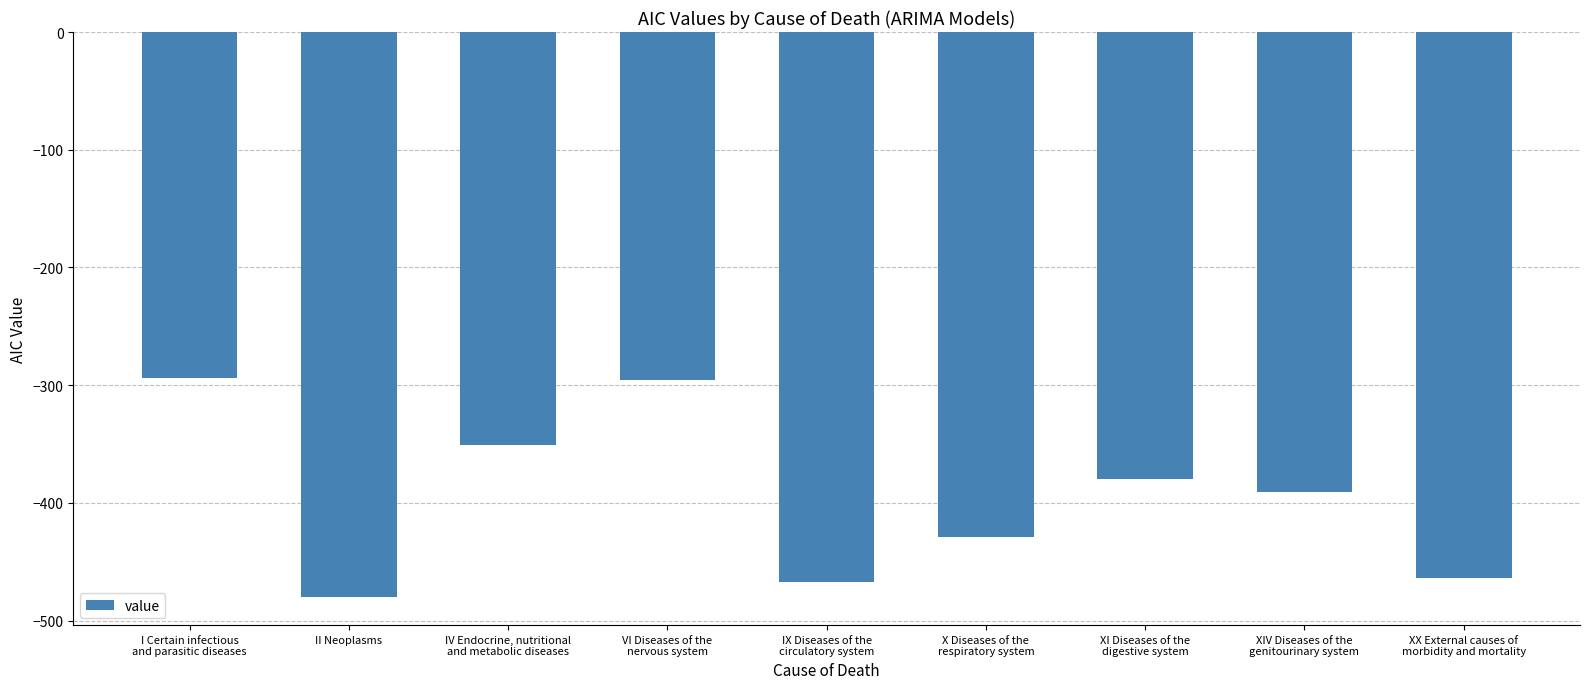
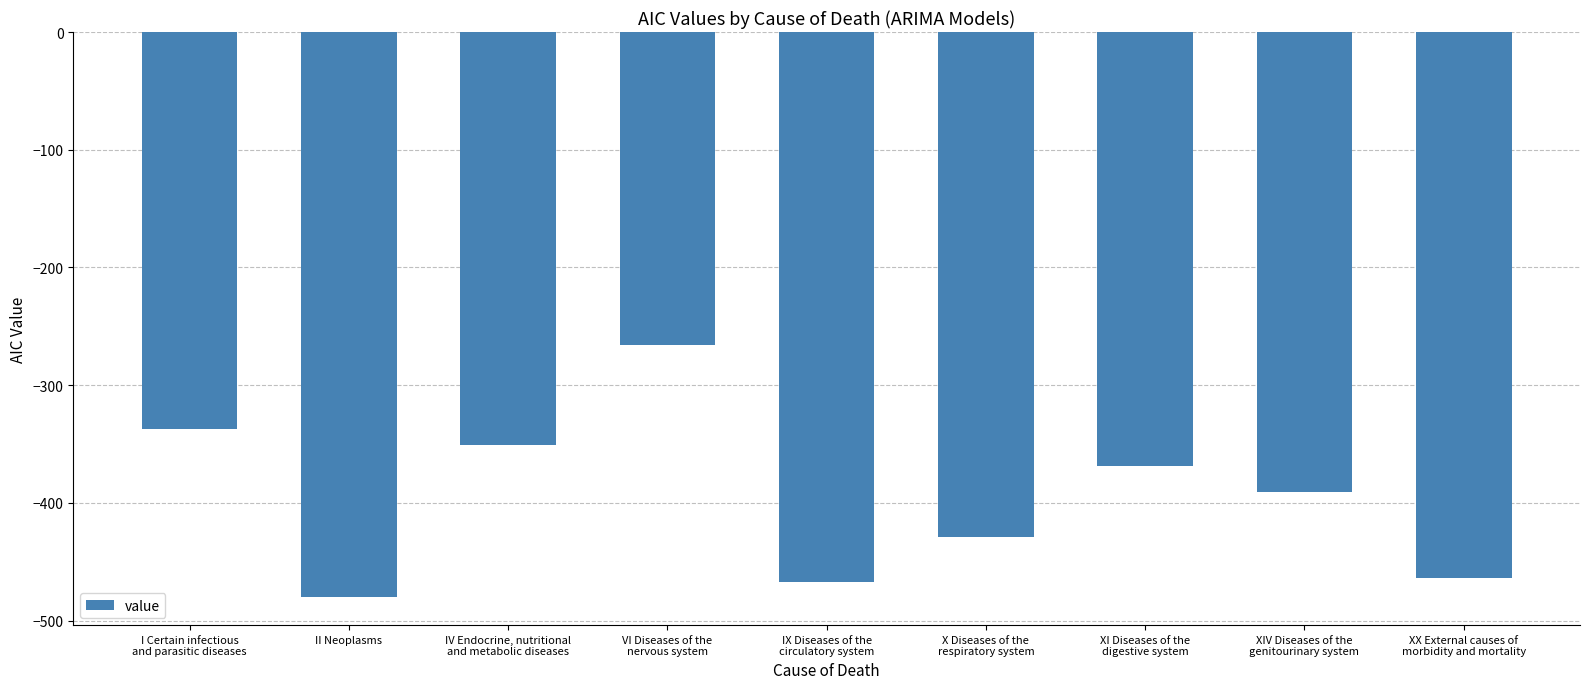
I Certain infectious and parasitic diseases: -294 -> -337
VI Diseases of the nervous system: -295 -> -266
XI Diseases of the digestive system: -380 -> -368
